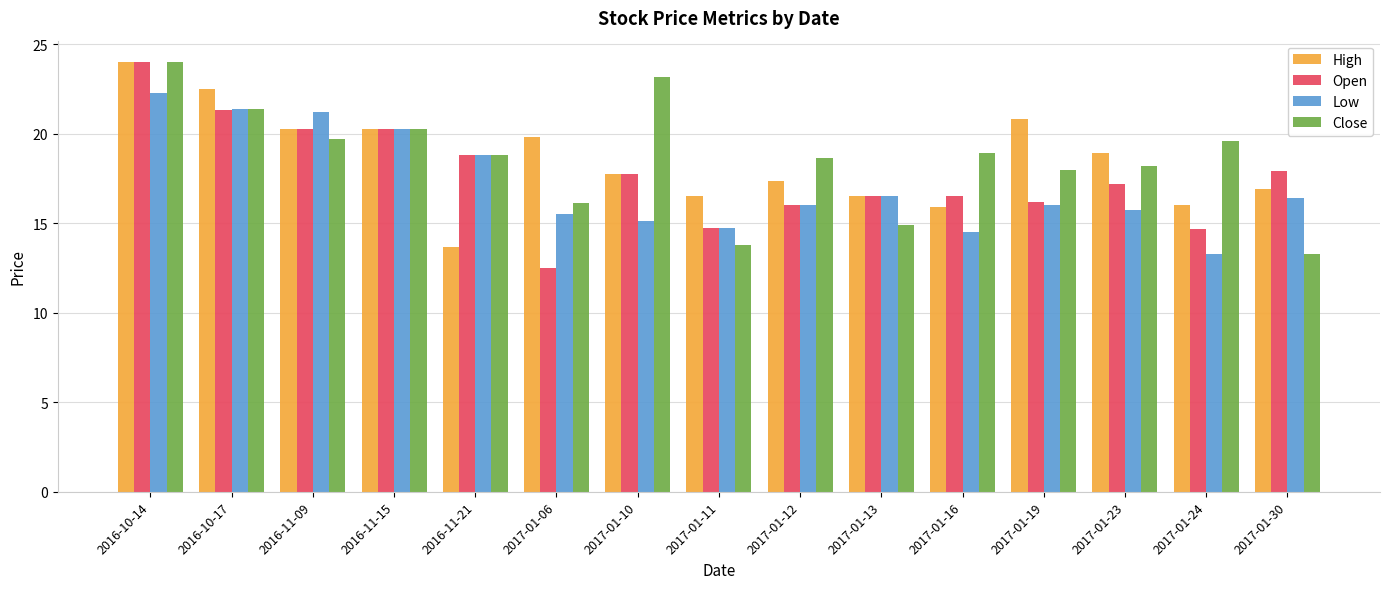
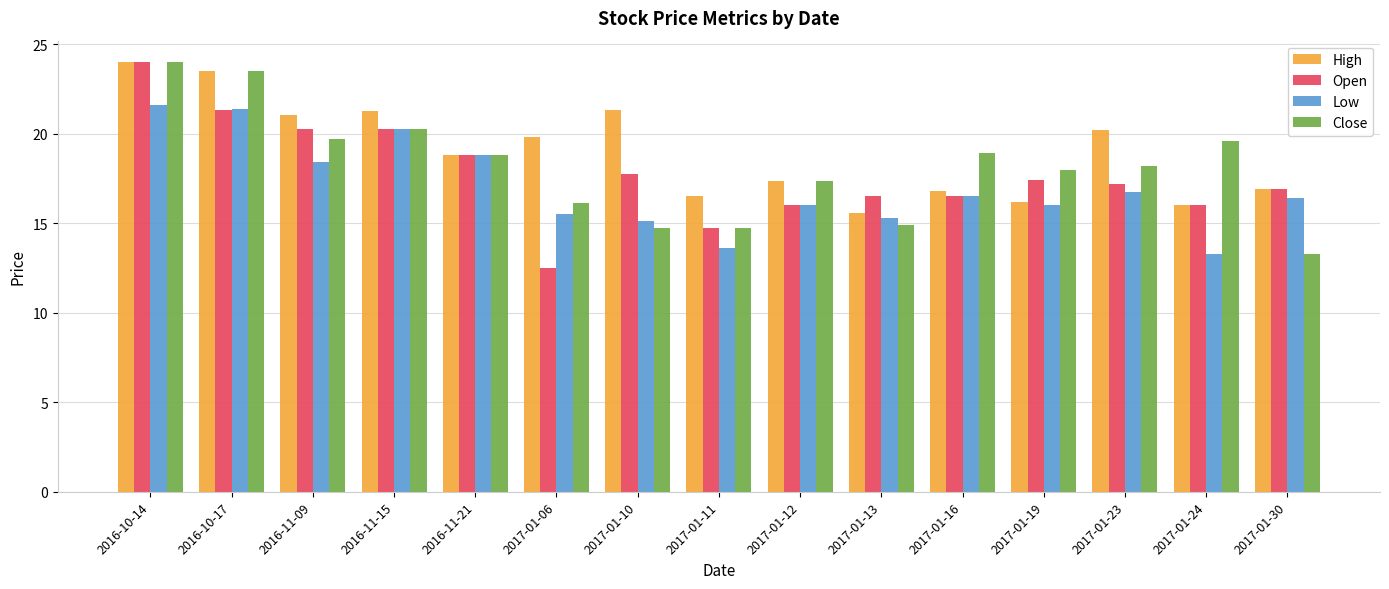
Low, 2016-10-14: 22.3 -> 21.6
High, 2016-10-17: 22.5 -> 23.5
Close, 2016-10-17: 21.4 -> 23.5
High, 2016-11-09: 20.3 -> 21.0
Low, 2016-11-09: 21.2 -> 18.4
High, 2016-11-15: 20.3 -> 21.3
High, 2016-11-21: 13.7 -> 18.8
High, 2017-01-10: 17.8 -> 21.4
Close, 2017-01-10: 23.2 -> 14.8
Low, 2017-01-11: 14.8 -> 13.6
Close, 2017-01-11: 13.8 -> 14.8
Close, 2017-01-12: 18.7 -> 17.4
High, 2017-01-13: 16.5 -> 15.6
Low, 2017-01-13: 16.5 -> 15.3
High, 2017-01-16: 15.9 -> 16.8
Low, 2017-01-16: 14.5 -> 16.5
High, 2017-01-19: 20.8 -> 16.2
Open, 2017-01-19: 16.2 -> 17.4
High, 2017-01-23: 18.9 -> 20.2
Low, 2017-01-23: 15.8 -> 16.8
Open, 2017-01-24: 14.7 -> 16.0
Open, 2017-01-30: 17.9 -> 16.9
